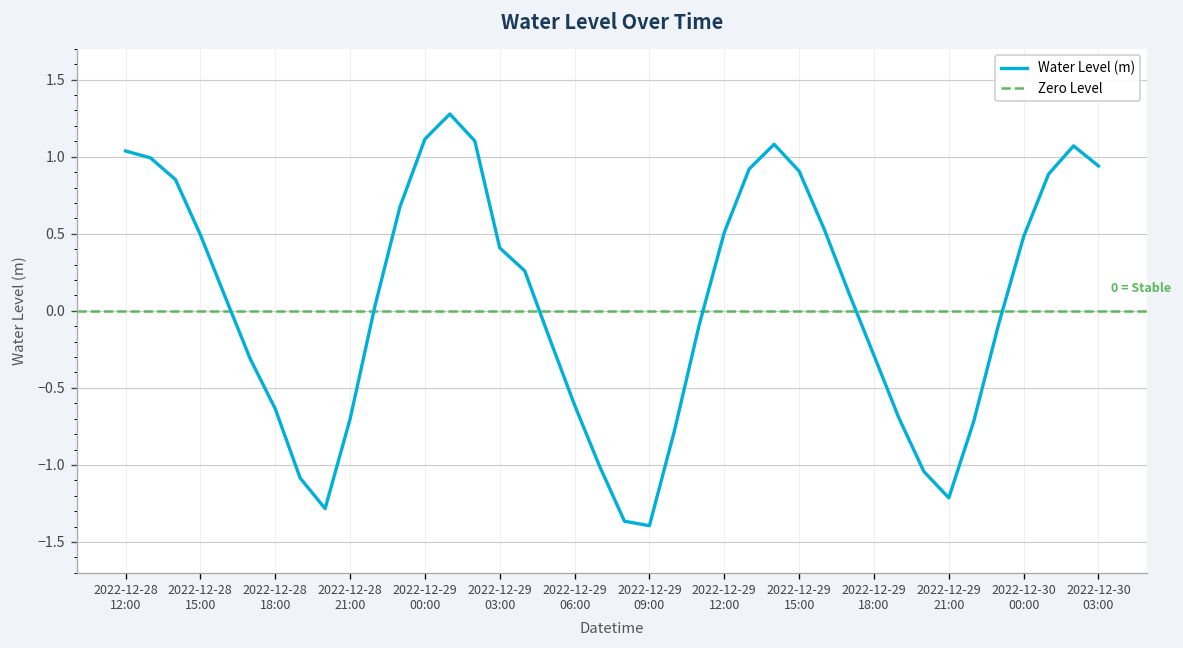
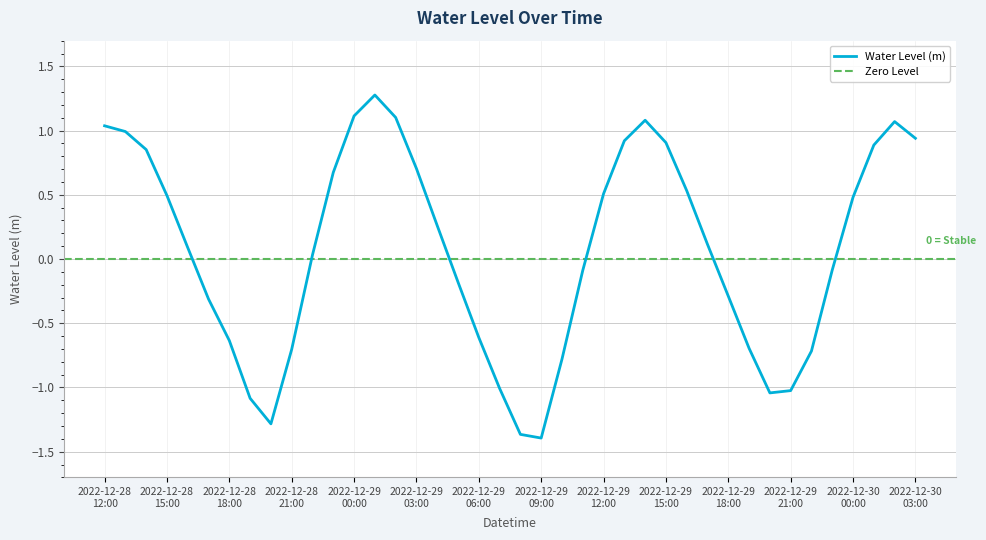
2022-12-29 03:00: 0.41 -> 0.70
2022-12-29 21:00: -1.21 -> -1.02
